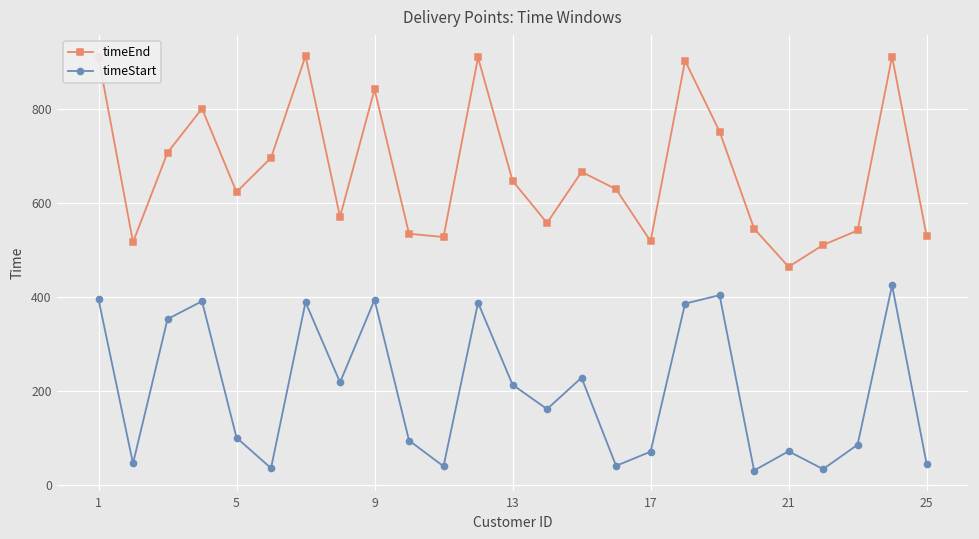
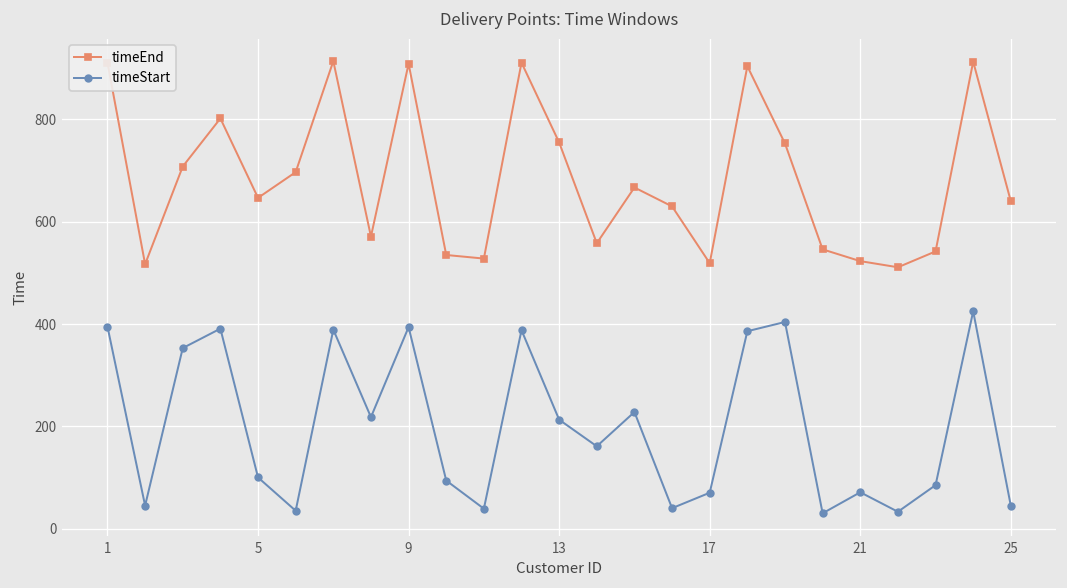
timeEnd, 5: 620 -> 650
timeEnd, 9: 840 -> 910
timeEnd, 13: 650 -> 760
timeEnd, 21: 460 -> 520
timeEnd, 25: 530 -> 640
